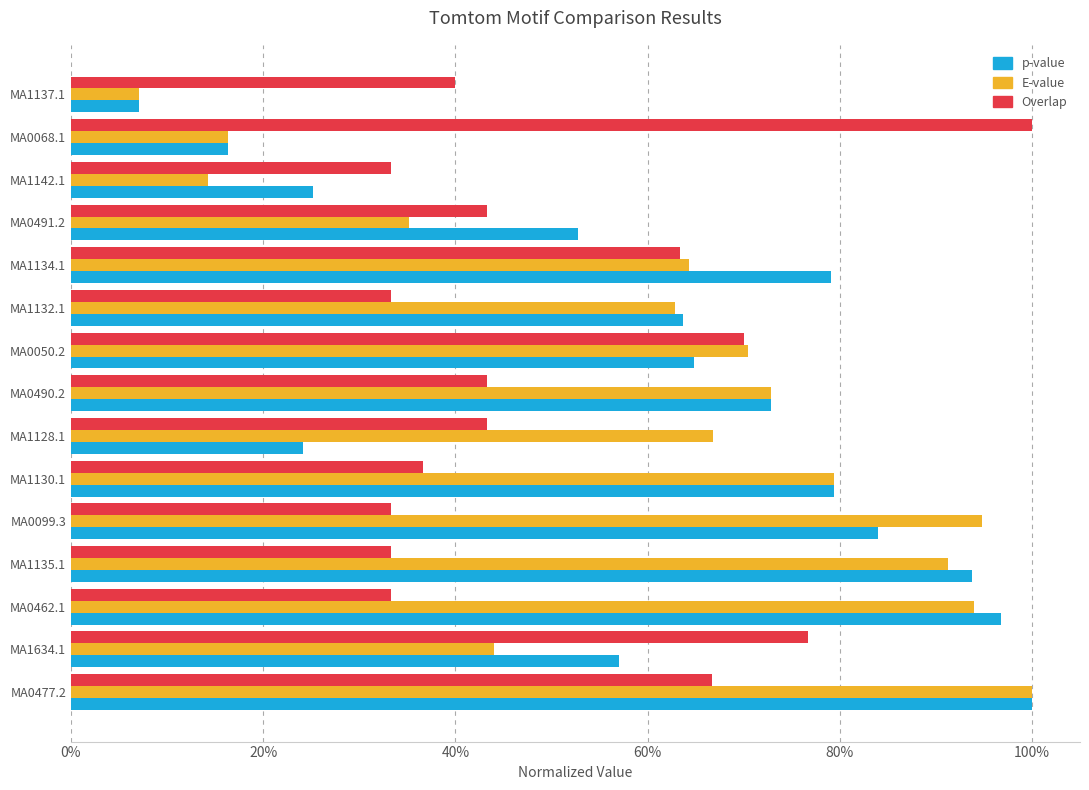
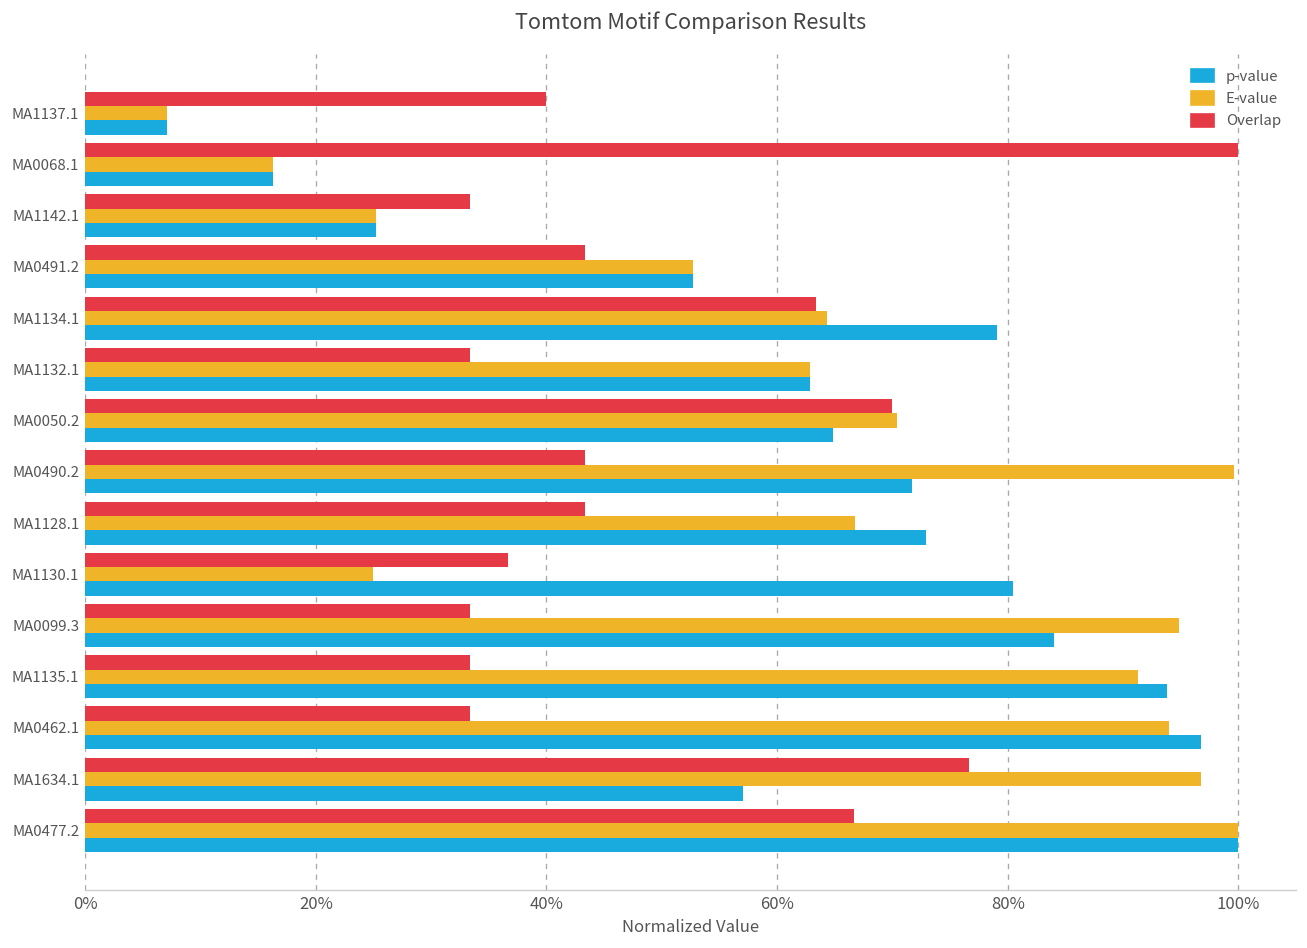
E-value, MA1142.1: 14% -> 25%
E-value, MA0491.2: 35% -> 53%
p-value, MA1132.1: 64% -> 63%
E-value, MA0490.2: 73% -> 100%
p-value, MA0490.2: 73% -> 72%
p-value, MA1128.1: 24% -> 73%
E-value, MA1130.1: 79% -> 25%
p-value, MA1130.1: 79% -> 80%
E-value, MA1634.1: 44% -> 97%
